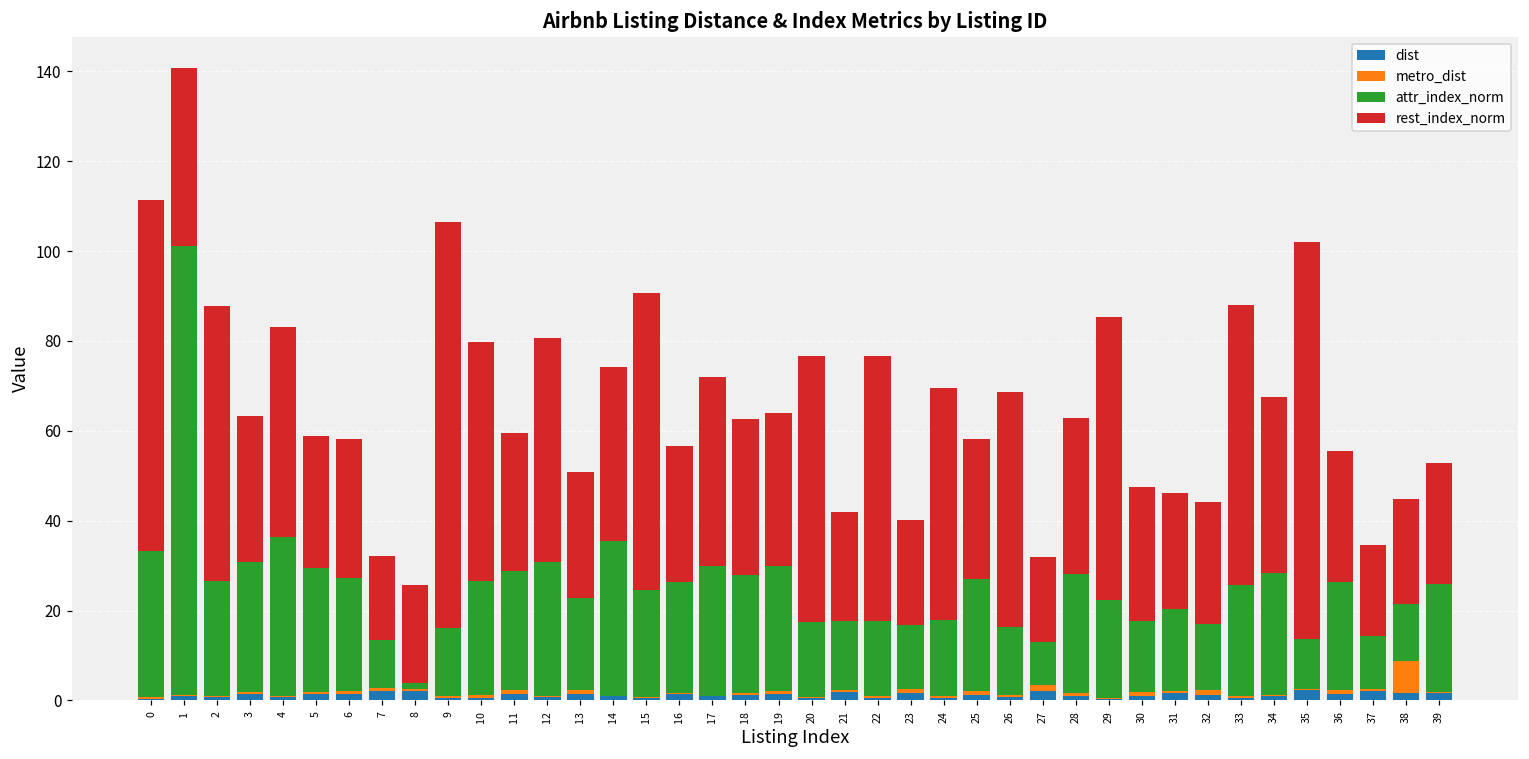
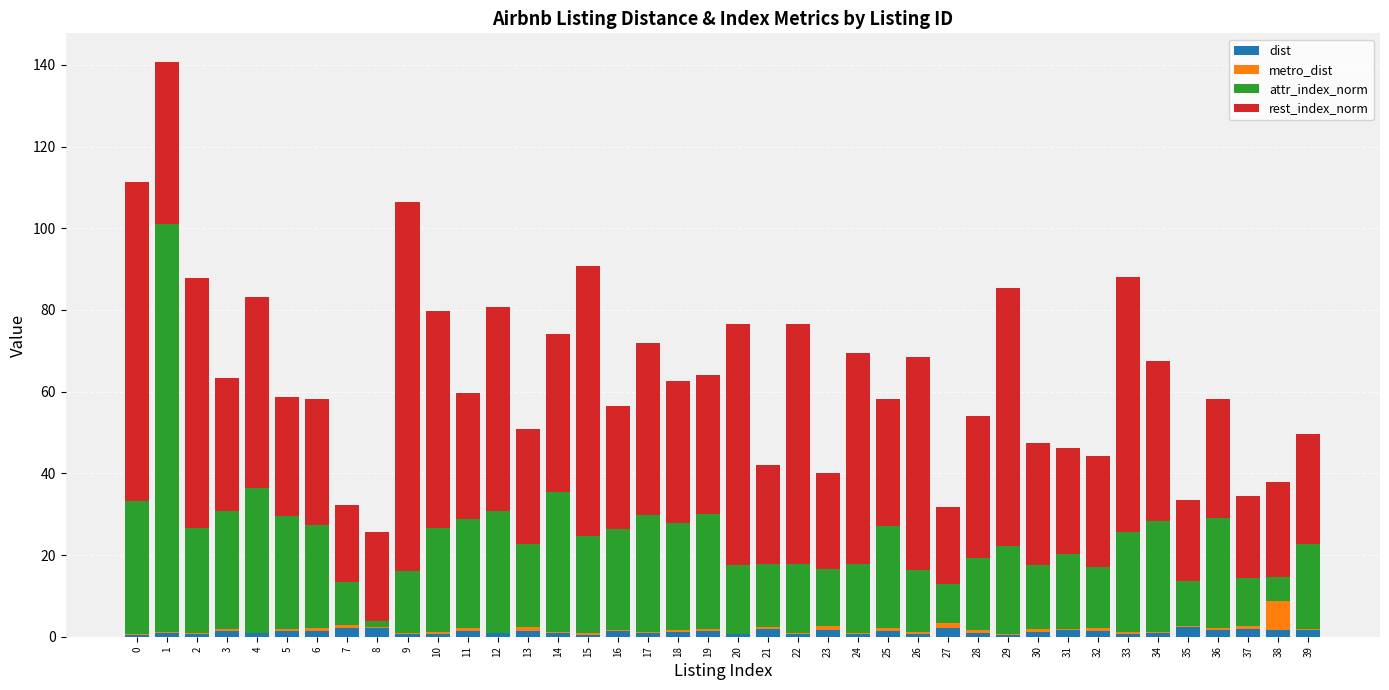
attr_index_norm, 28: 27 -> 18
rest_index_norm, 35: 88 -> 20
attr_index_norm, 36: 24 -> 27
attr_index_norm, 38: 13 -> 6
attr_index_norm, 39: 24 -> 21
